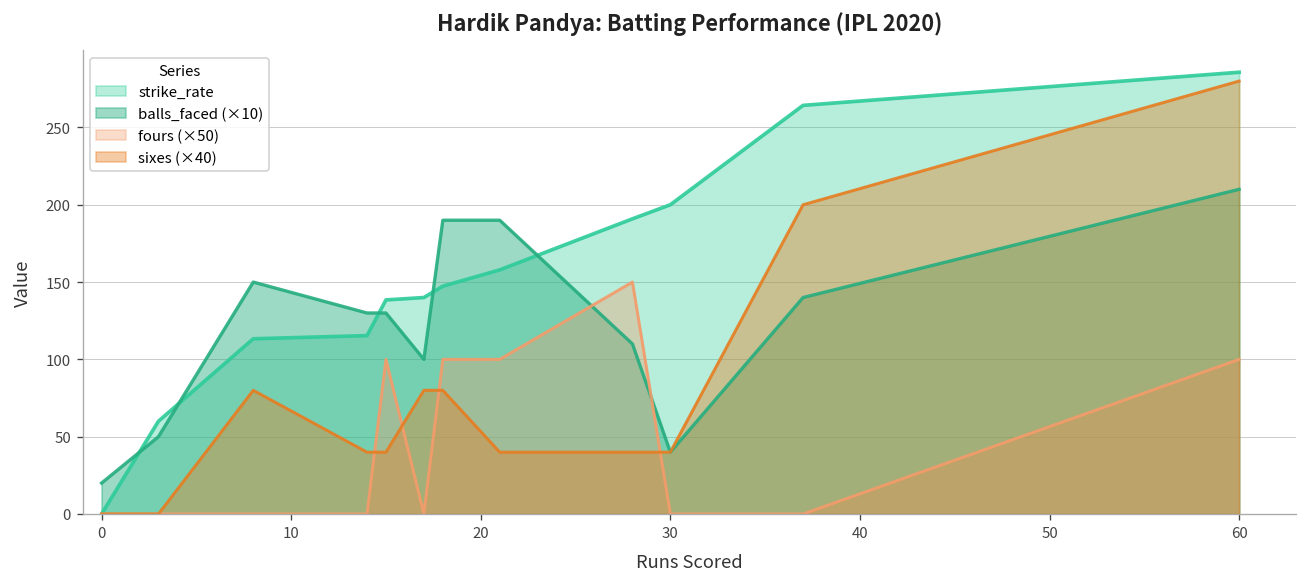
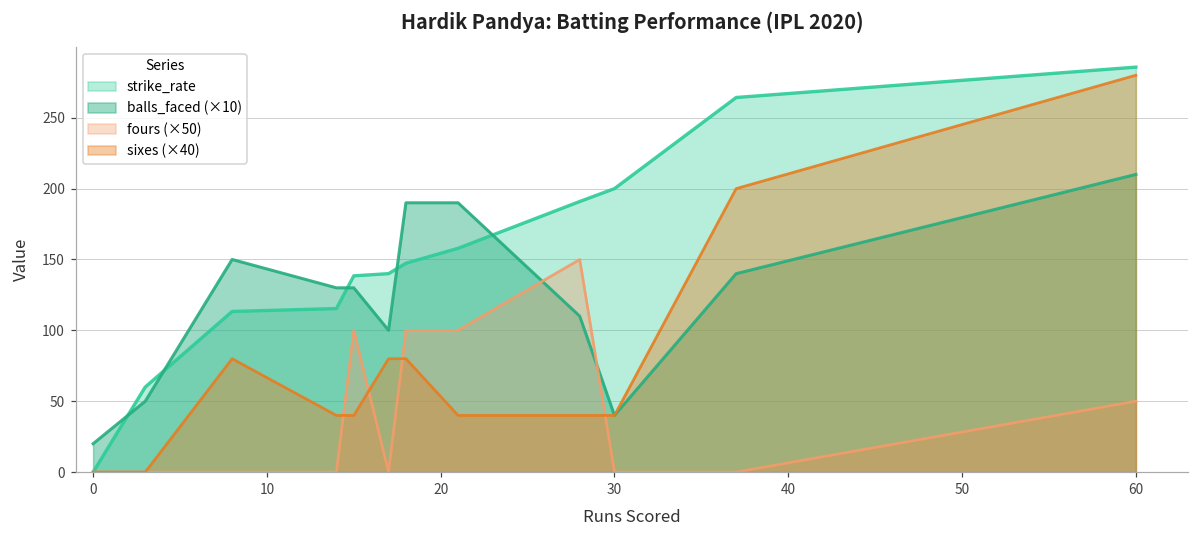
fours (×50), 60: 100 -> 50
